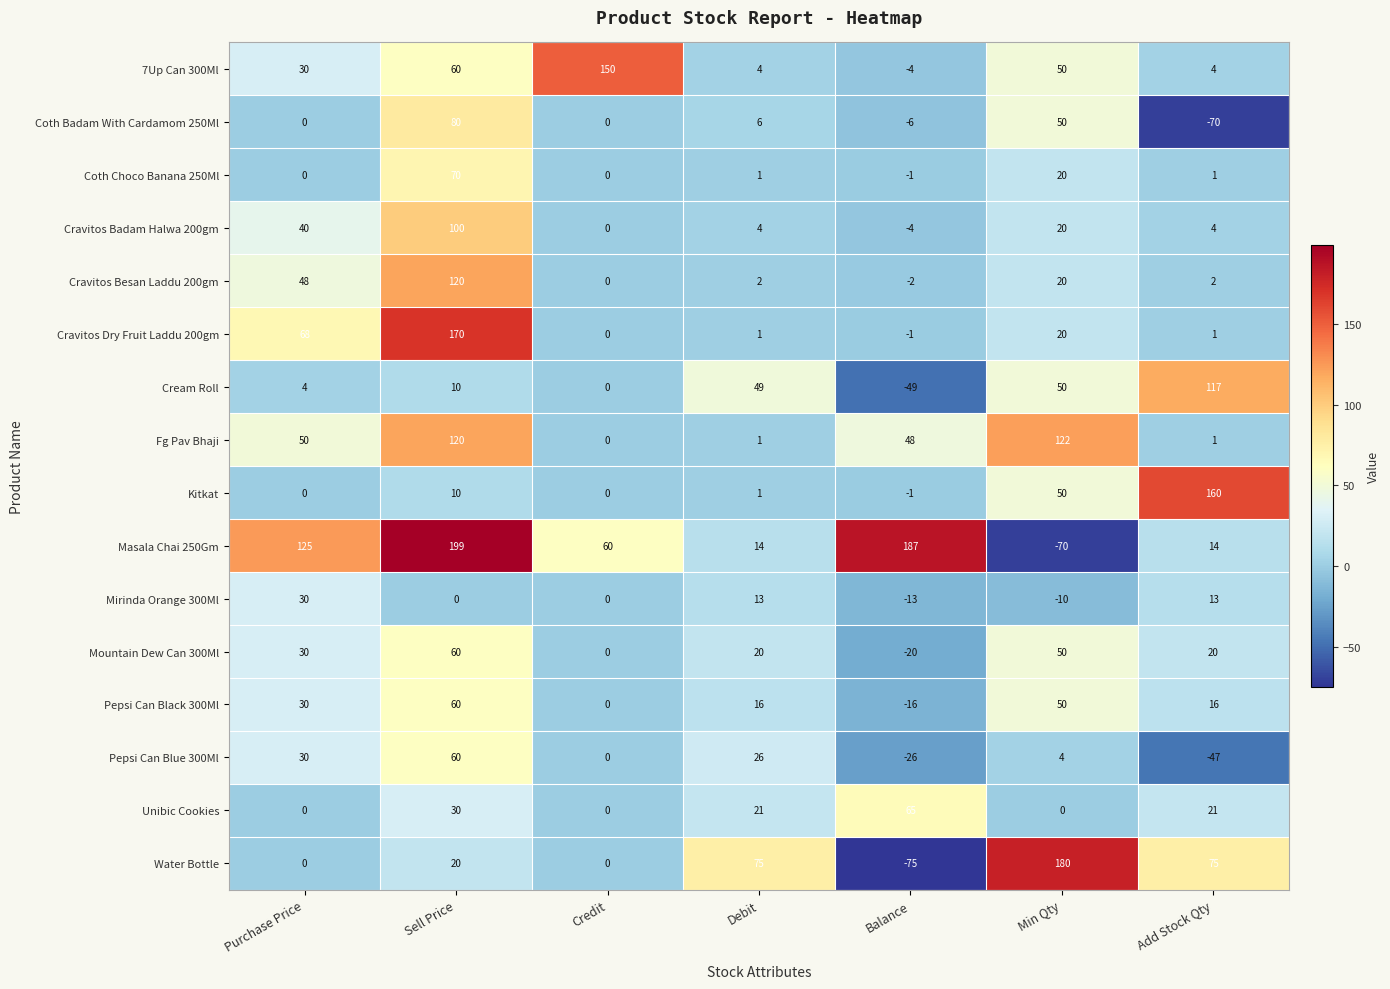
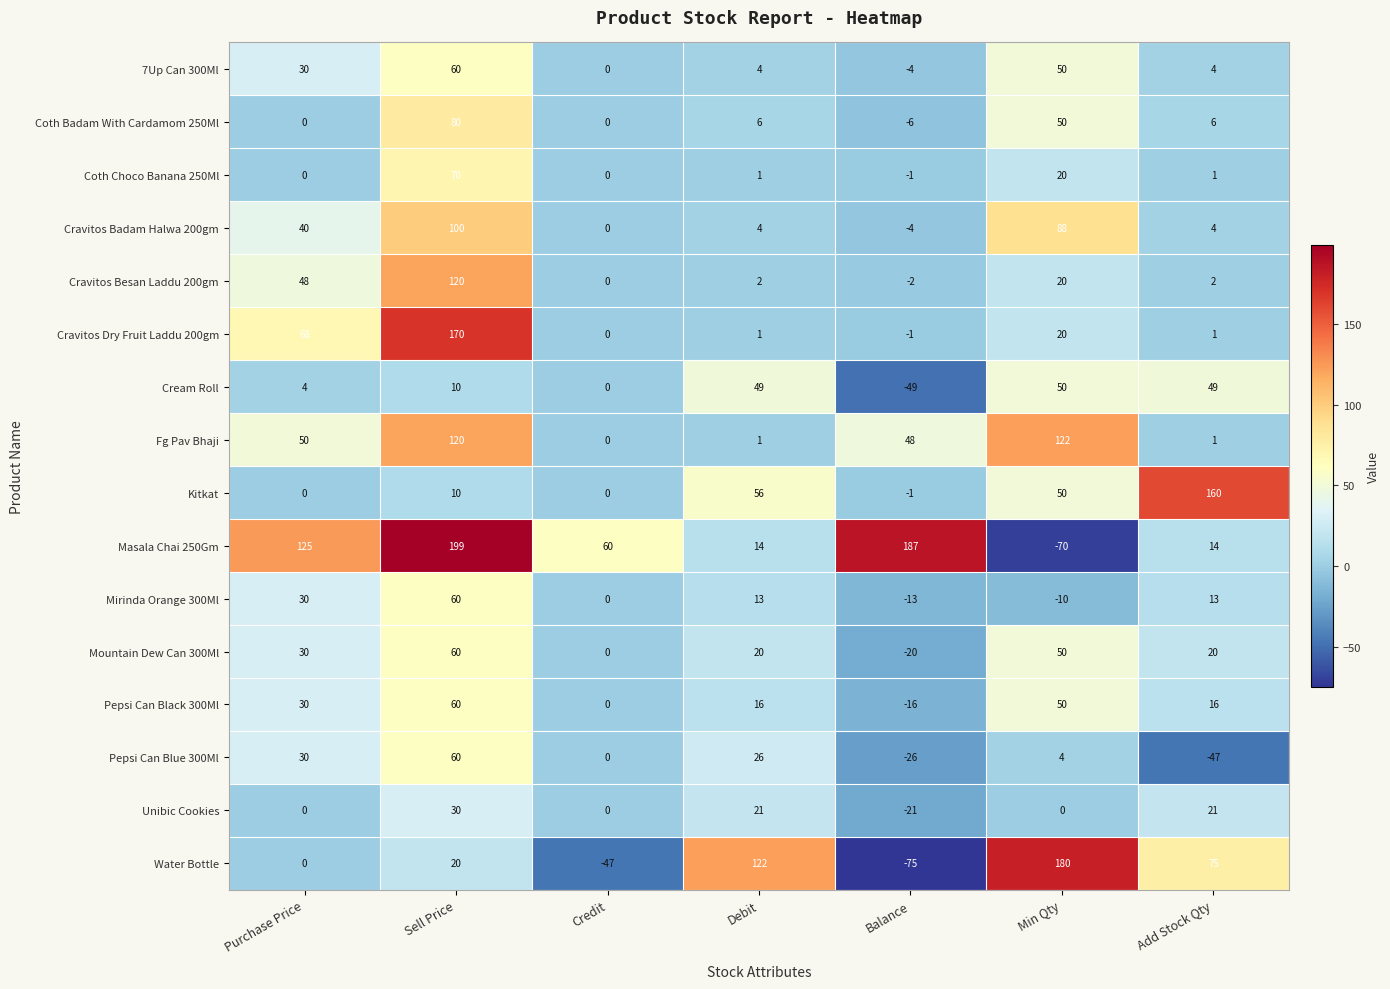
7Up Can 300Ml, Credit: 150 -> 0
Coth Badam With Cardamom 250Ml, Add Stock Qty: -70 -> 6
Cravitos Badam Halwa 200gm, Min Qty: 20 -> 88
Cream Roll, Add Stock Qty: 117 -> 49
Kitkat, Debit: 1 -> 56
Mirinda Orange 300Ml, Sell Price: 0 -> 60
Unibic Cookies, Balance: 65 -> -21
Water Bottle, Credit: 0 -> -47
Water Bottle, Debit: 75 -> 122
